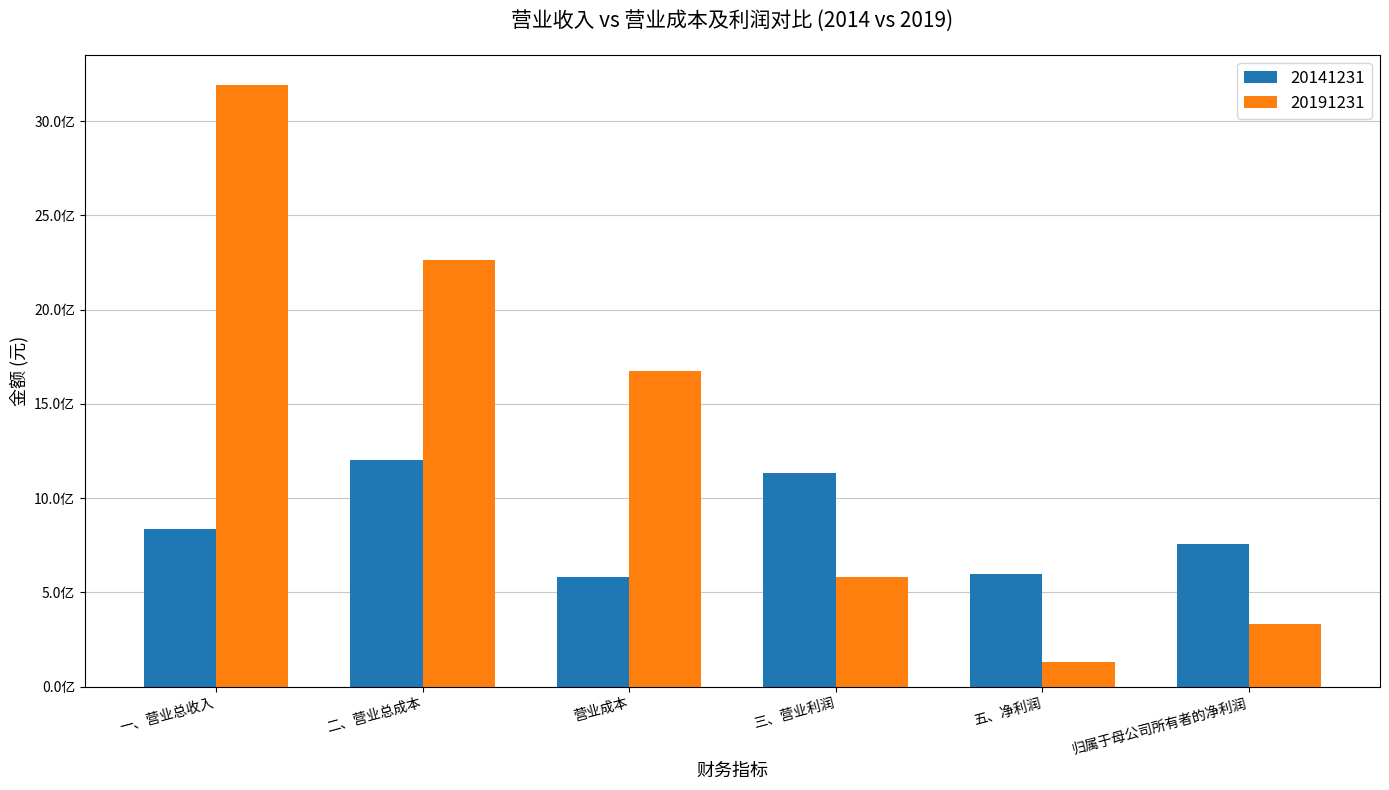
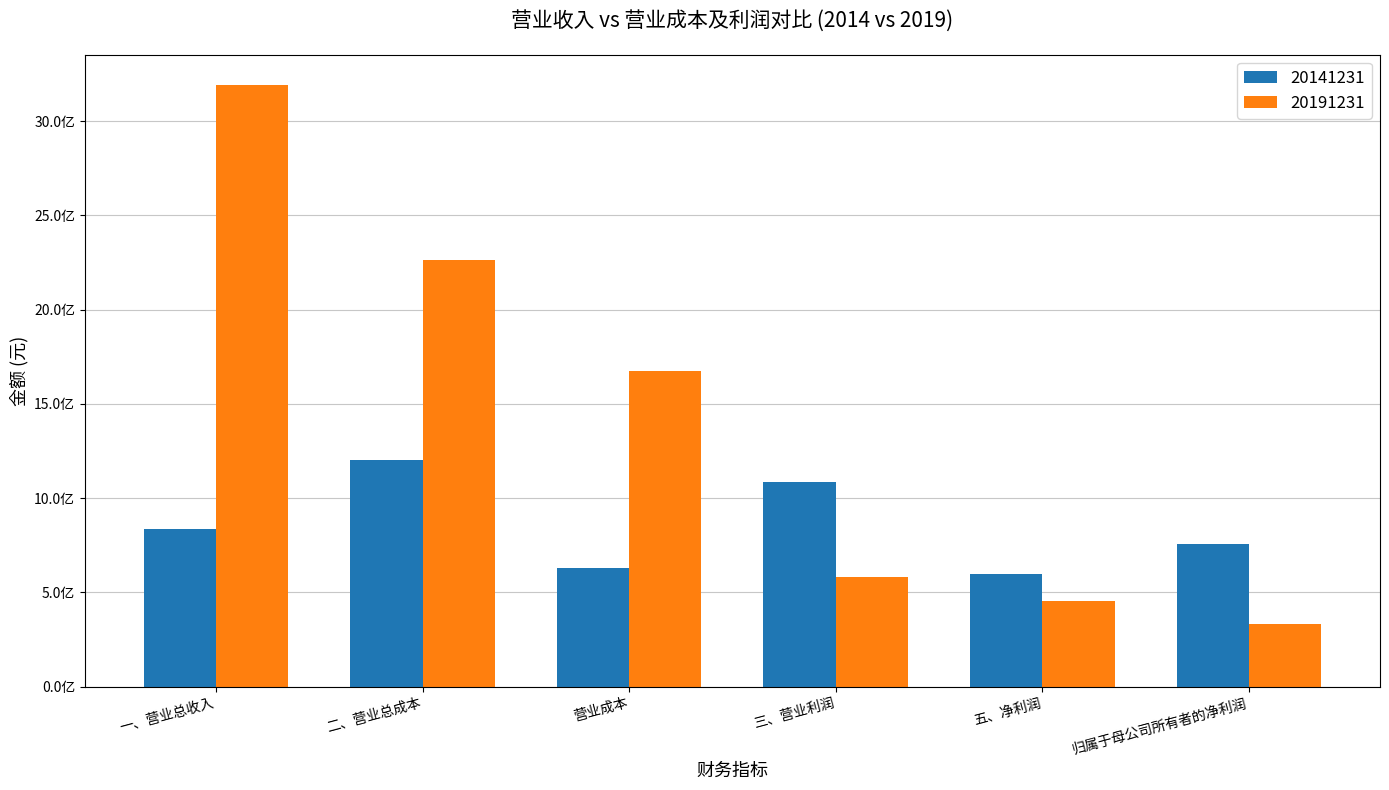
20141231, 营业成本: 5.8亿 -> 6.3亿
20141231, 三、营业利润: 11.3亿 -> 10.8亿
20191231, 五、净利润: 1.3亿 -> 4.5亿
